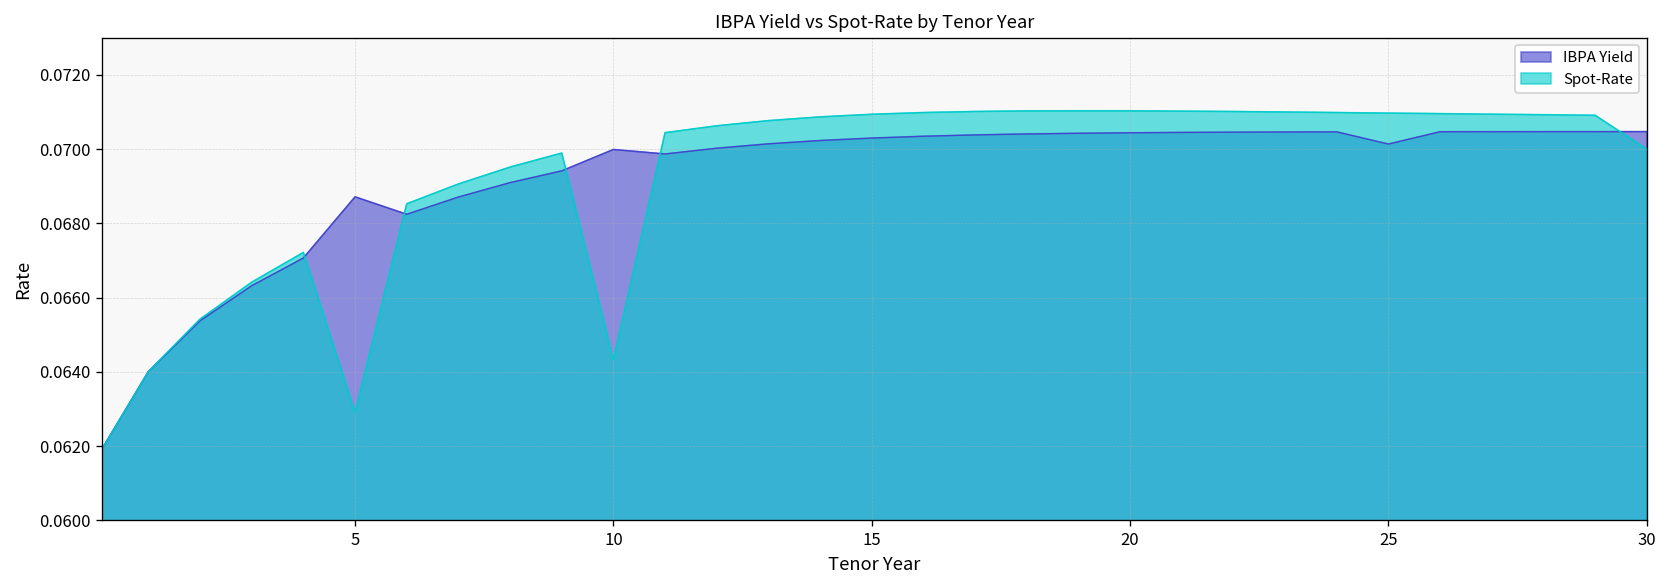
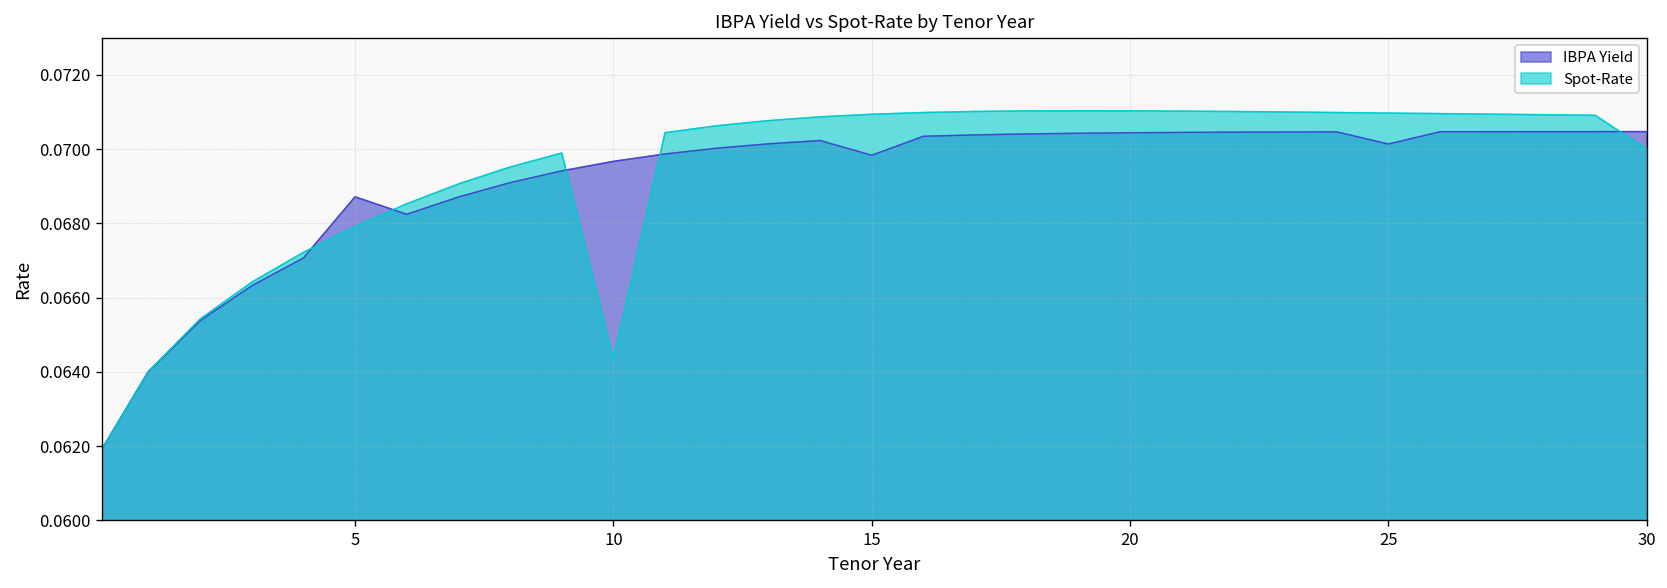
Spot-Rate, 5: 0.0629 -> 0.0679
IBPA Yield, 10: 0.0700 -> 0.0697
IBPA Yield, 15: 0.0703 -> 0.0698
